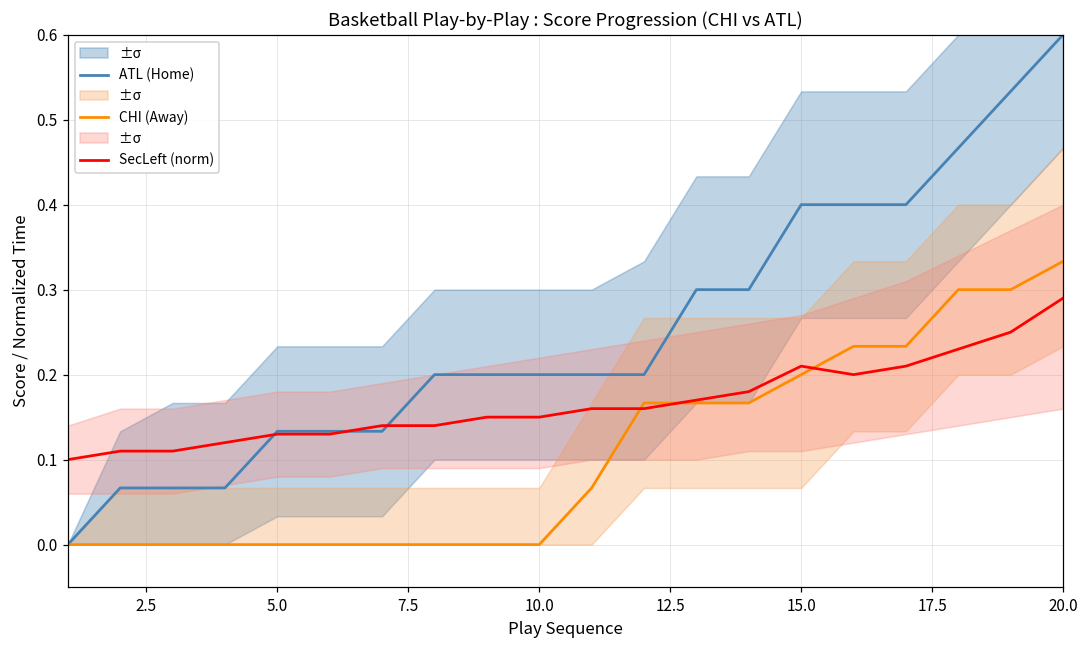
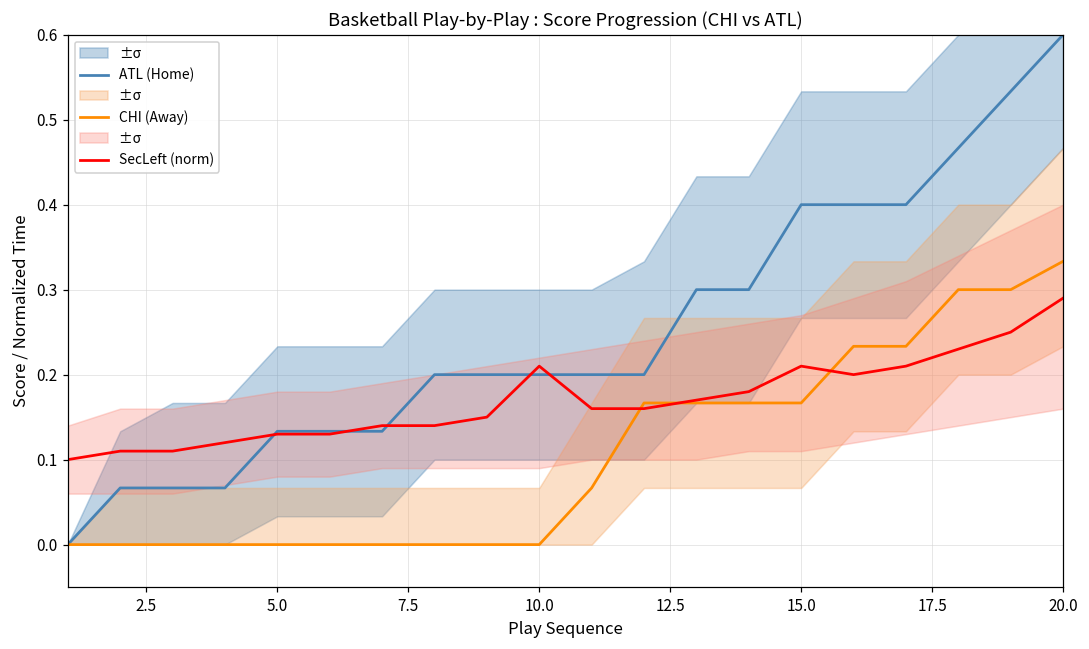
SecLeft (norm), 10.0: 0.15 -> 0.21
CHI (Away), 15.0: 0.20 -> 0.17
